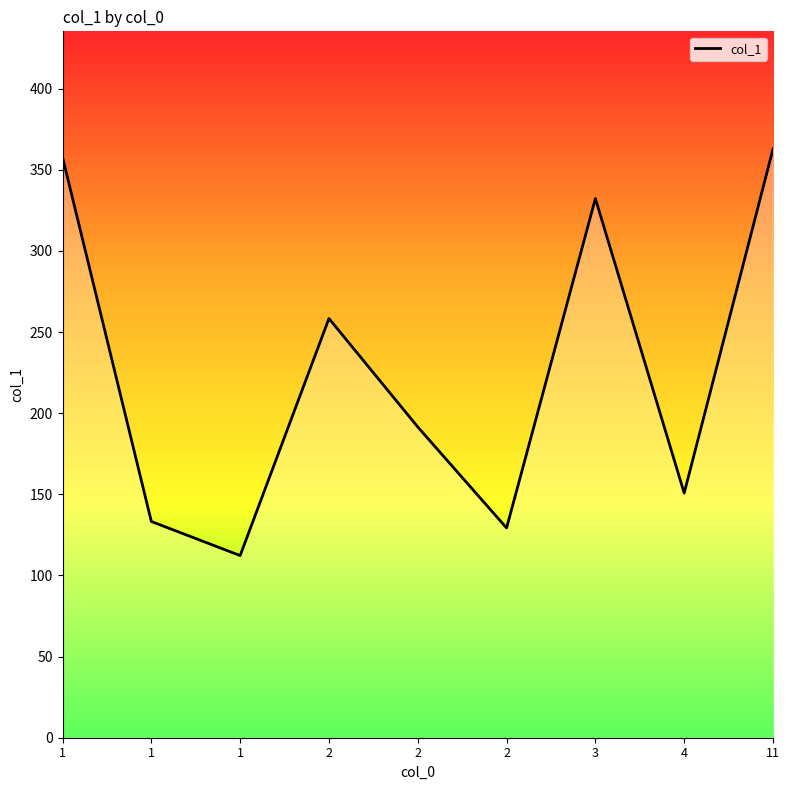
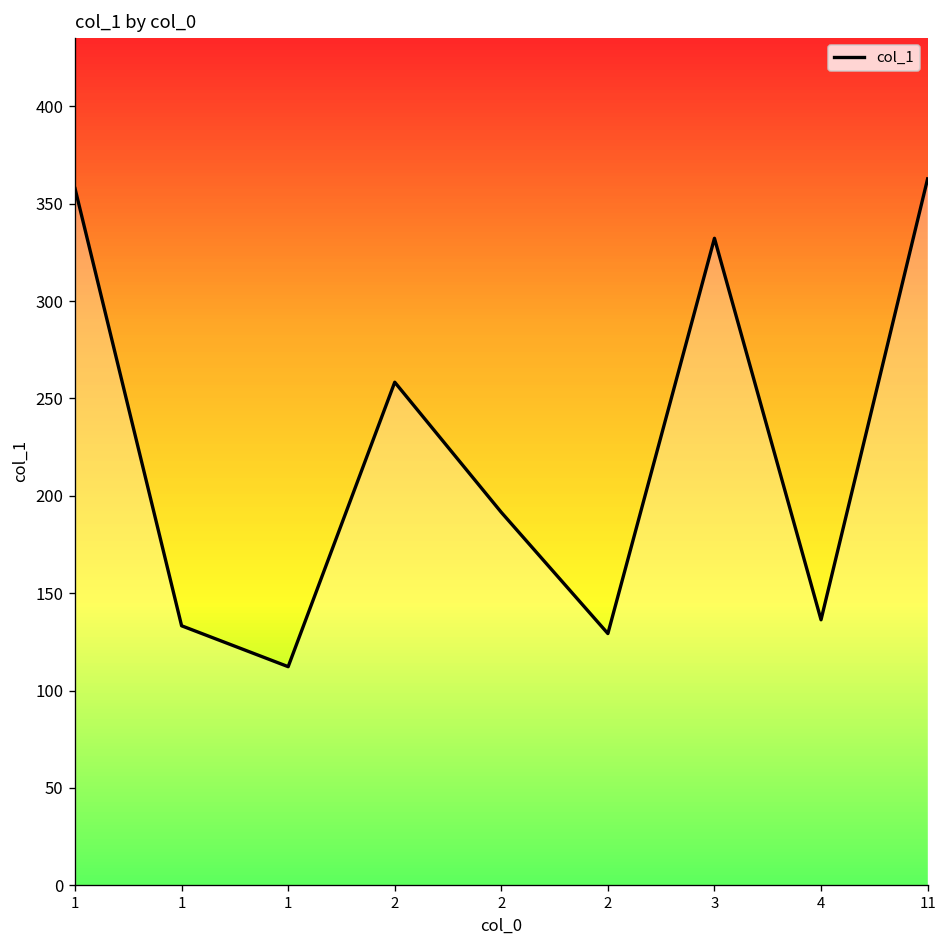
4: 151 -> 136
